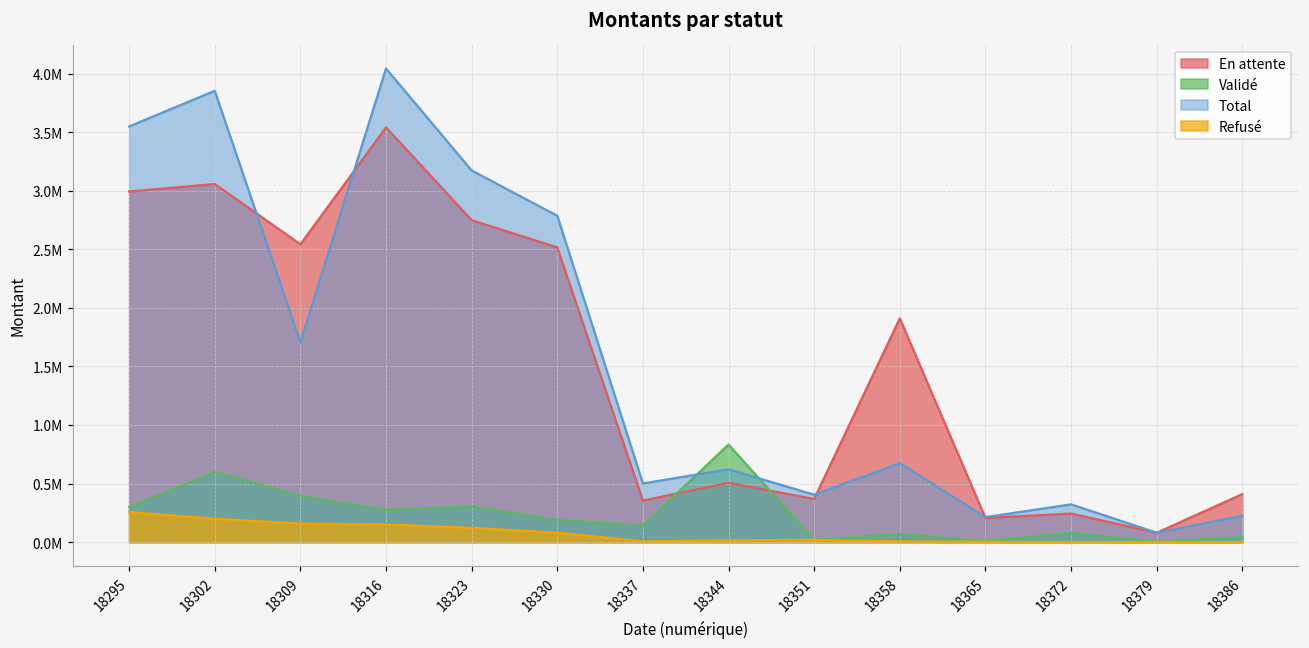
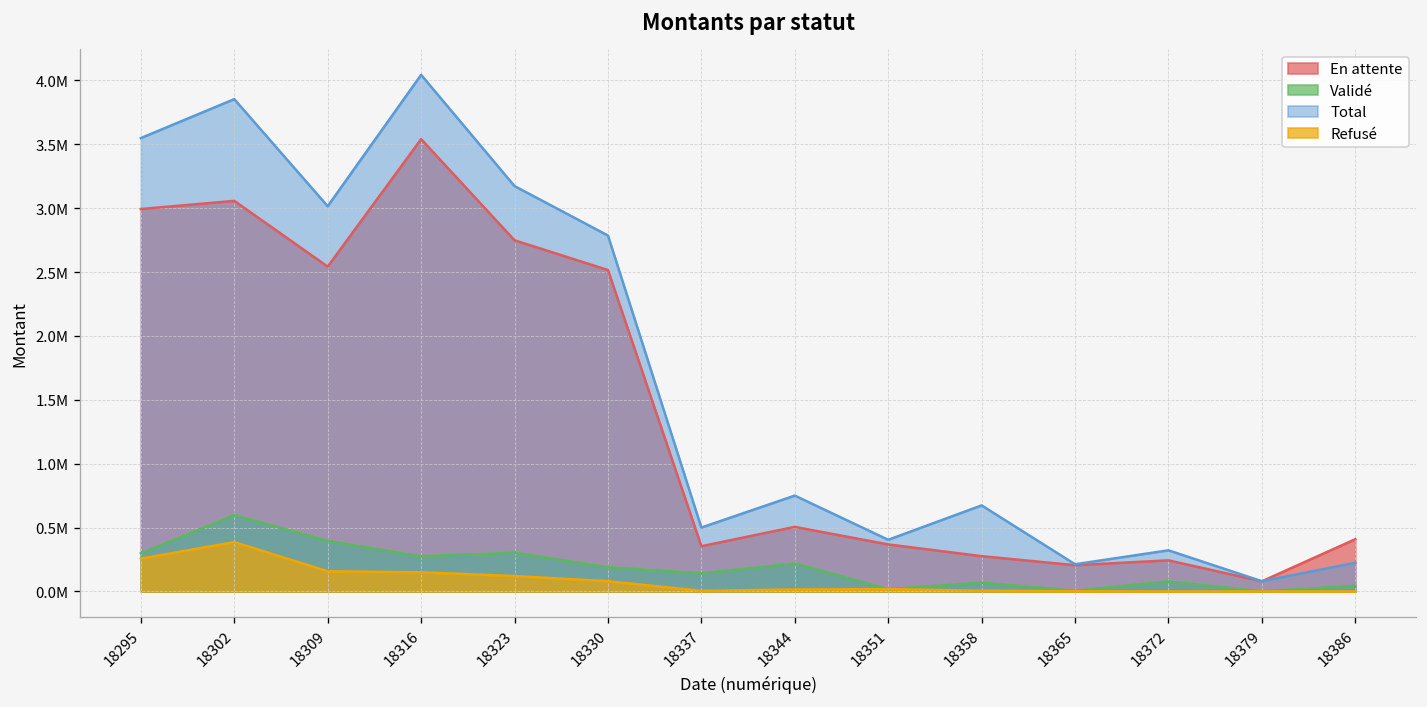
Refusé, 18302: 200000 -> 390000
Total, 18309: 1710000 -> 3010000
Validé, 18344: 830000 -> 220000
Total, 18344: 620000 -> 750000
En attente, 18358: 1910000 -> 280000
